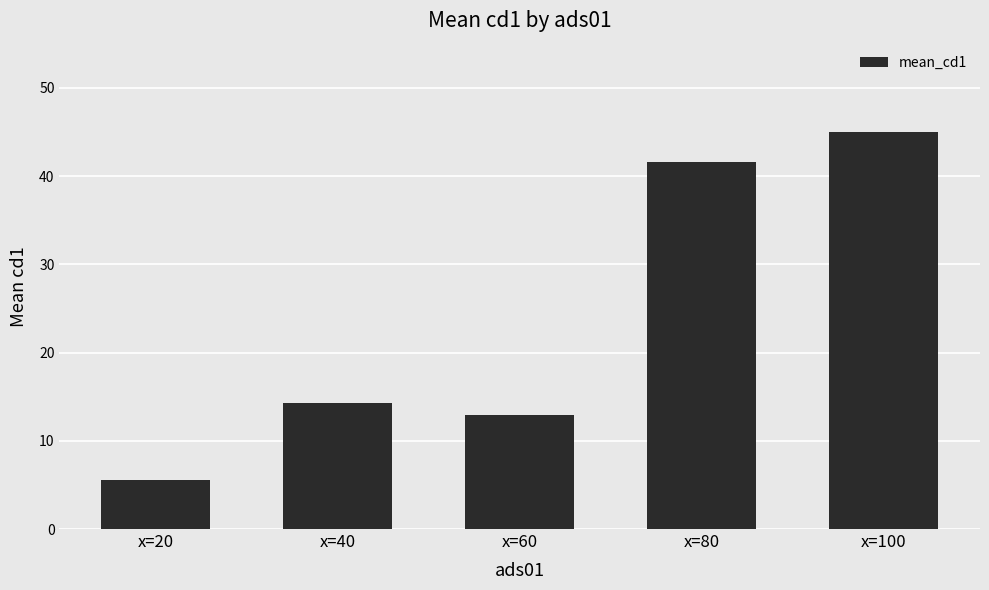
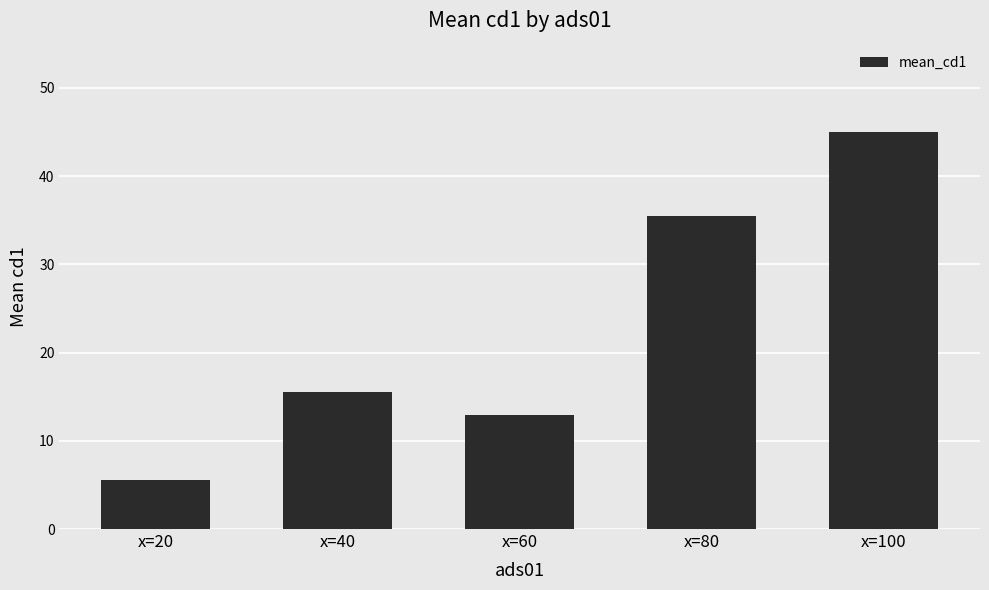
x=40: 14 -> 16
x=80: 42 -> 36
